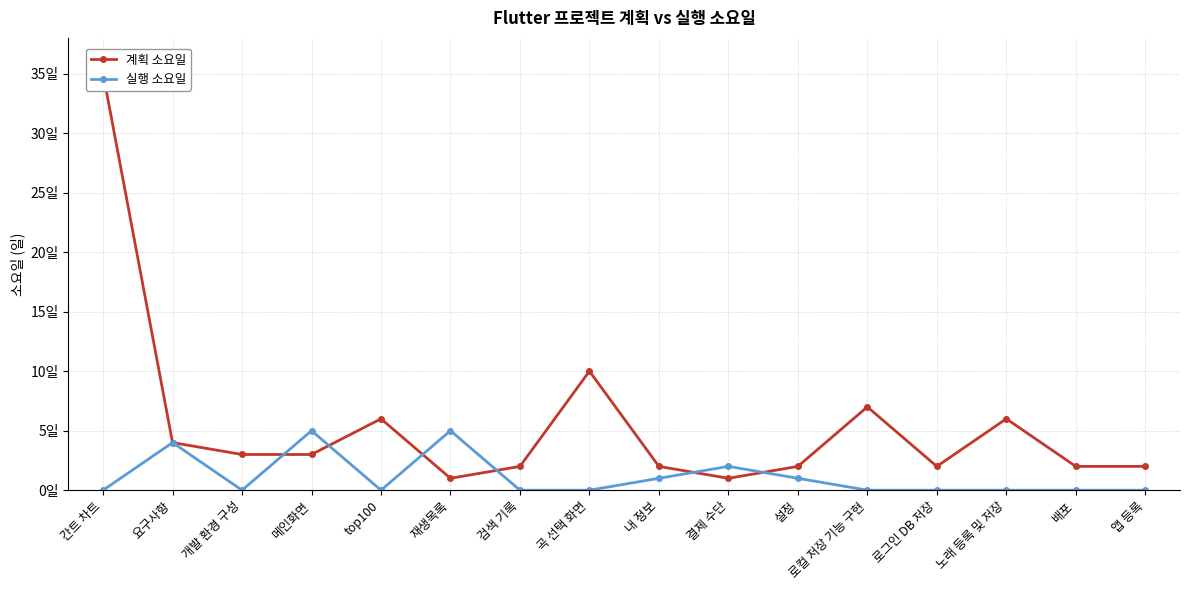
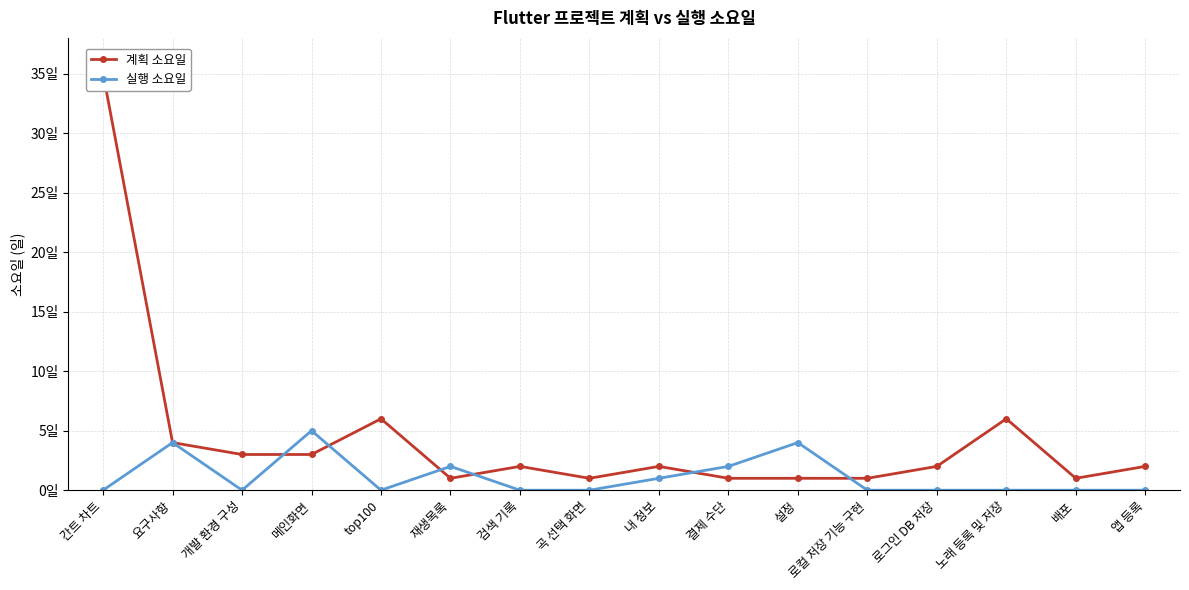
실행 소요일, 재생목록: 5일 -> 2일
계획 소요일, 곡 선택 화면: 10일 -> 1일
계획 소요일, 설정: 2일 -> 1일
실행 소요일, 설정: 1일 -> 4일
계획 소요일, 로컬 저장 기능 구현: 7일 -> 1일
계획 소요일, 배포: 2일 -> 1일
